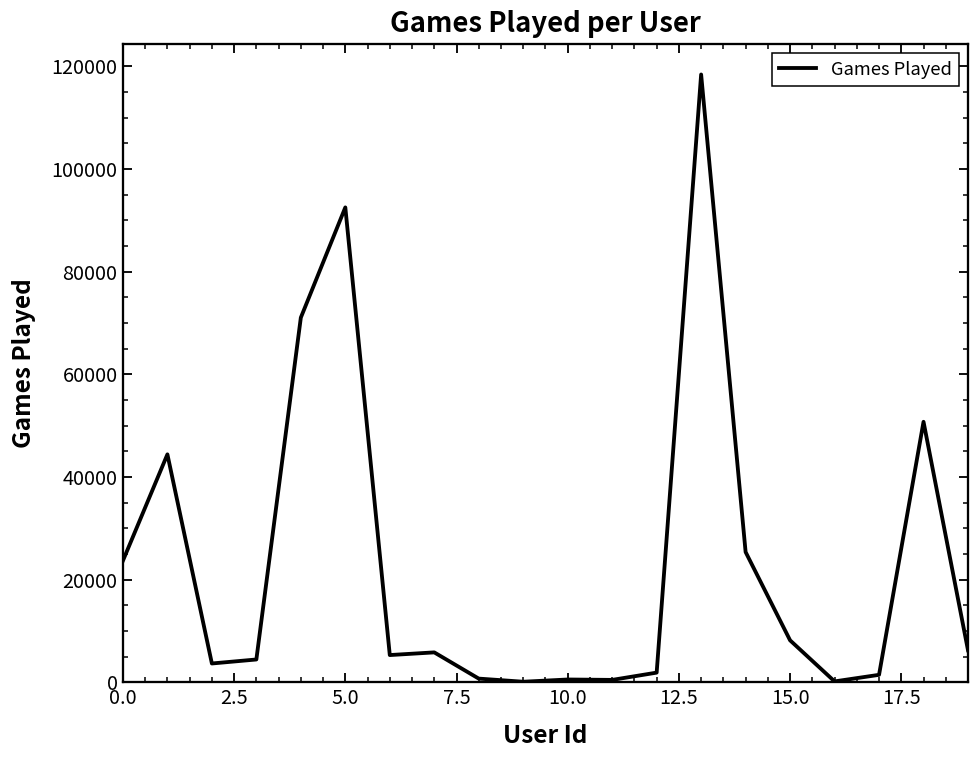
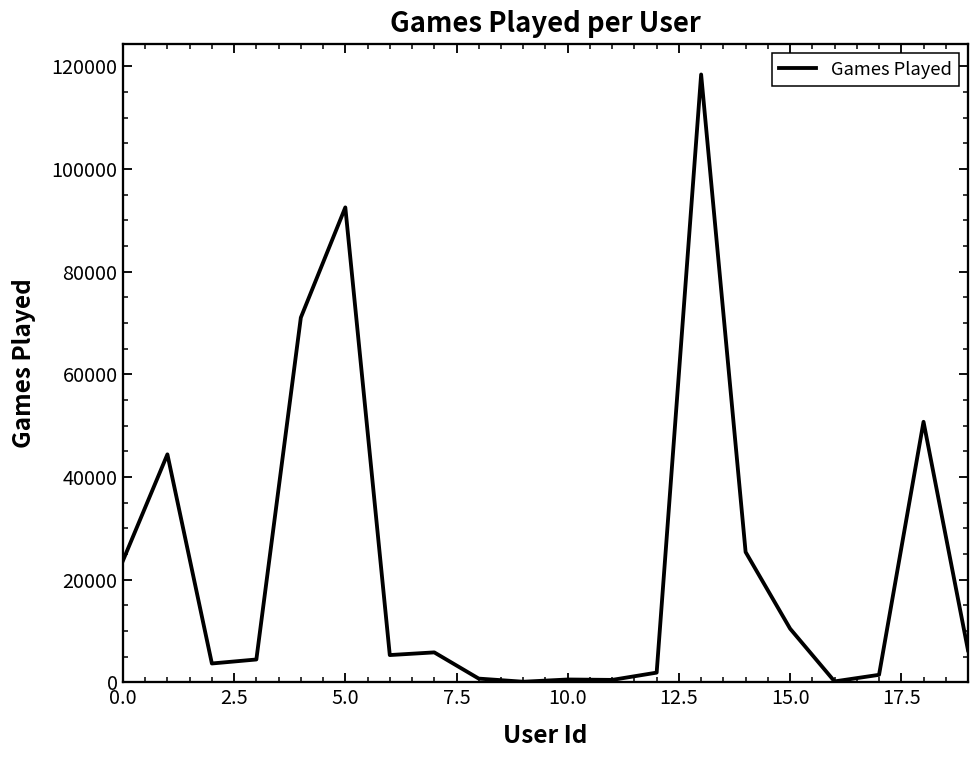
15.0: 8000 -> 10000
